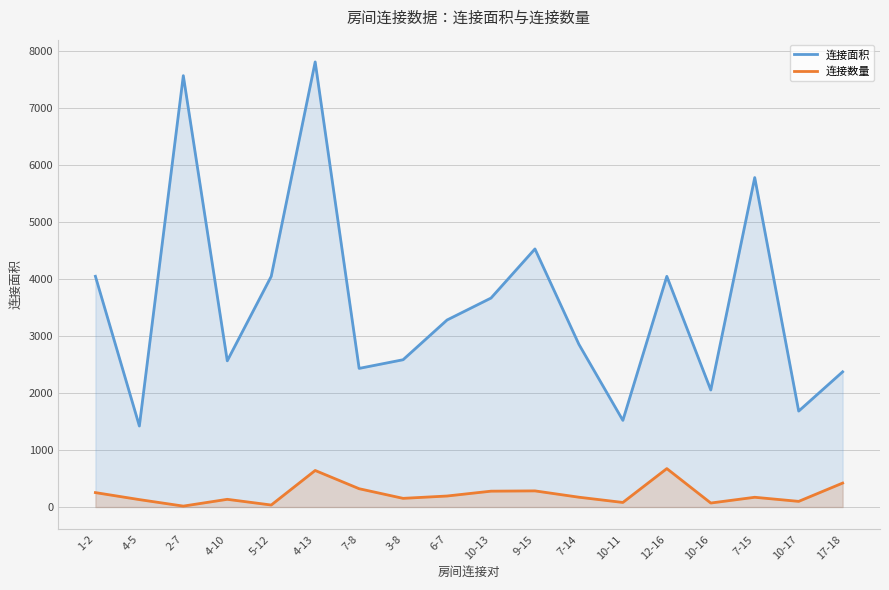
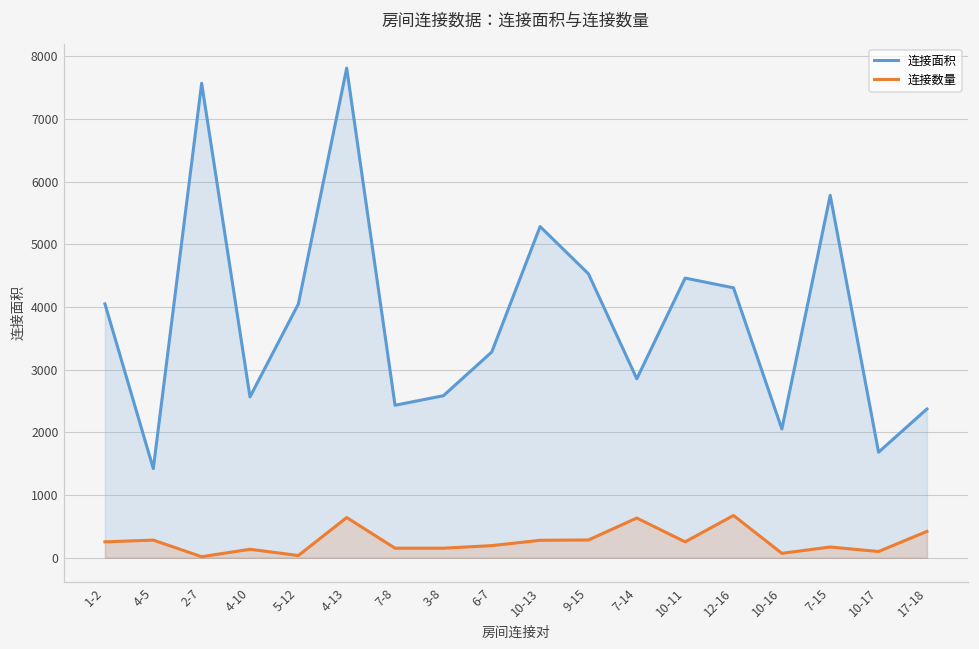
连接数量, 4-5: 100 -> 300
连接数量, 7-8: 300 -> 200
连接面积, 10-13: 3700 -> 5300
连接数量, 7-14: 200 -> 600
连接面积, 10-11: 1500 -> 4500
连接数量, 10-11: 100 -> 300
连接面积, 12-16: 4000 -> 4300
